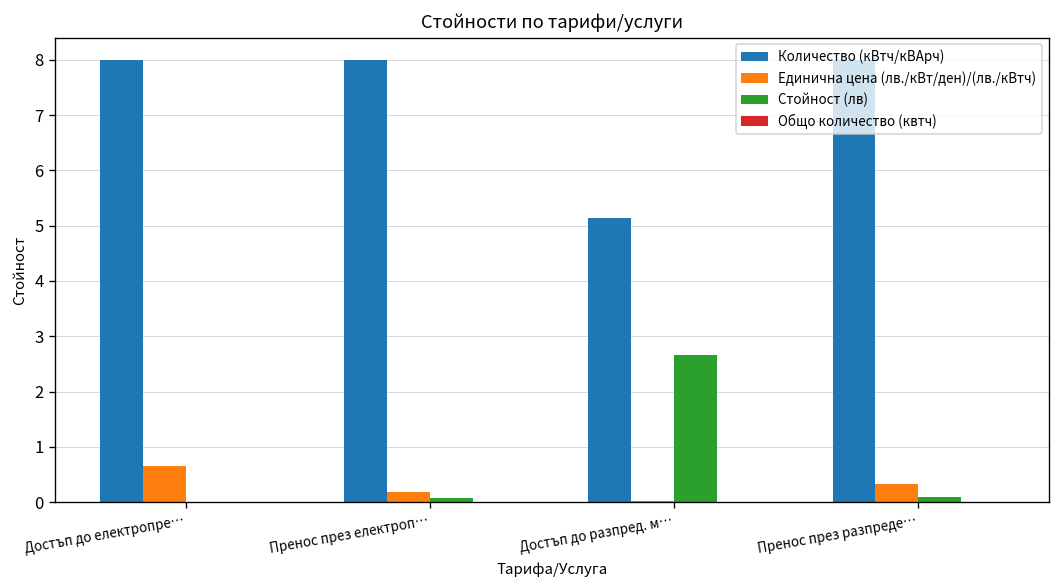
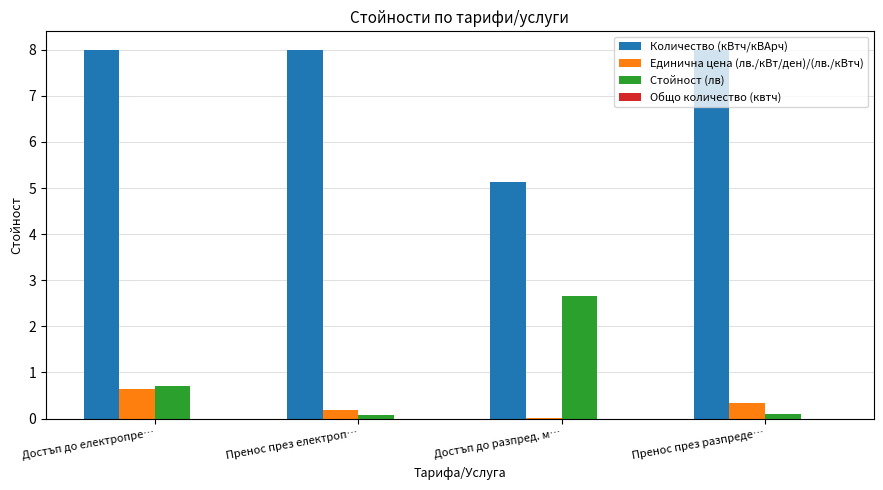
Стойност (лв), Достъп до електропре…: 0.0 -> 0.7
